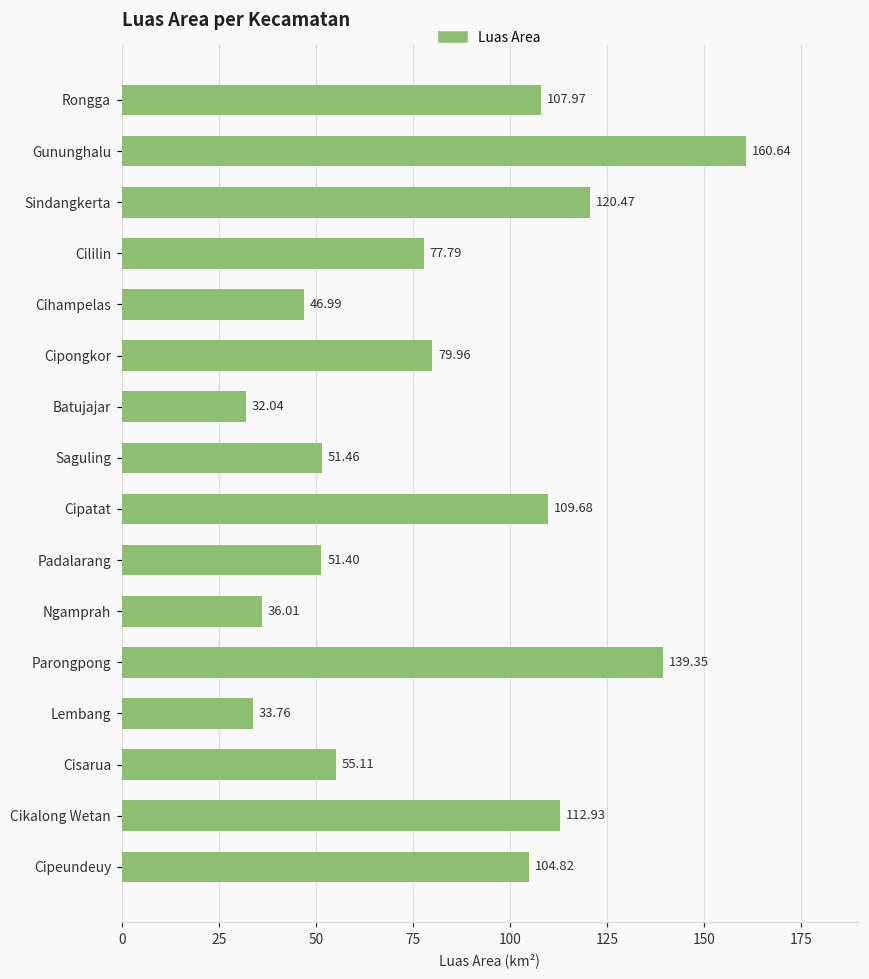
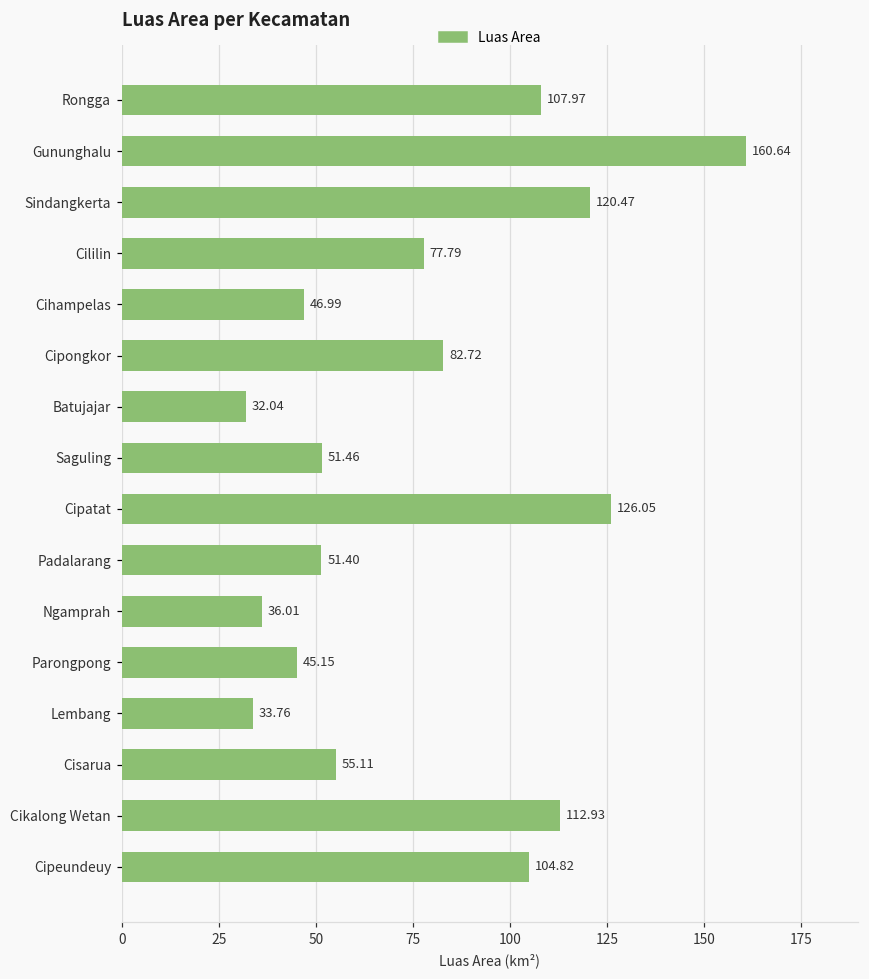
Cipongkor: 79.96 -> 82.72
Cipatat: 109.68 -> 126.05
Parongpong: 139.35 -> 45.15
